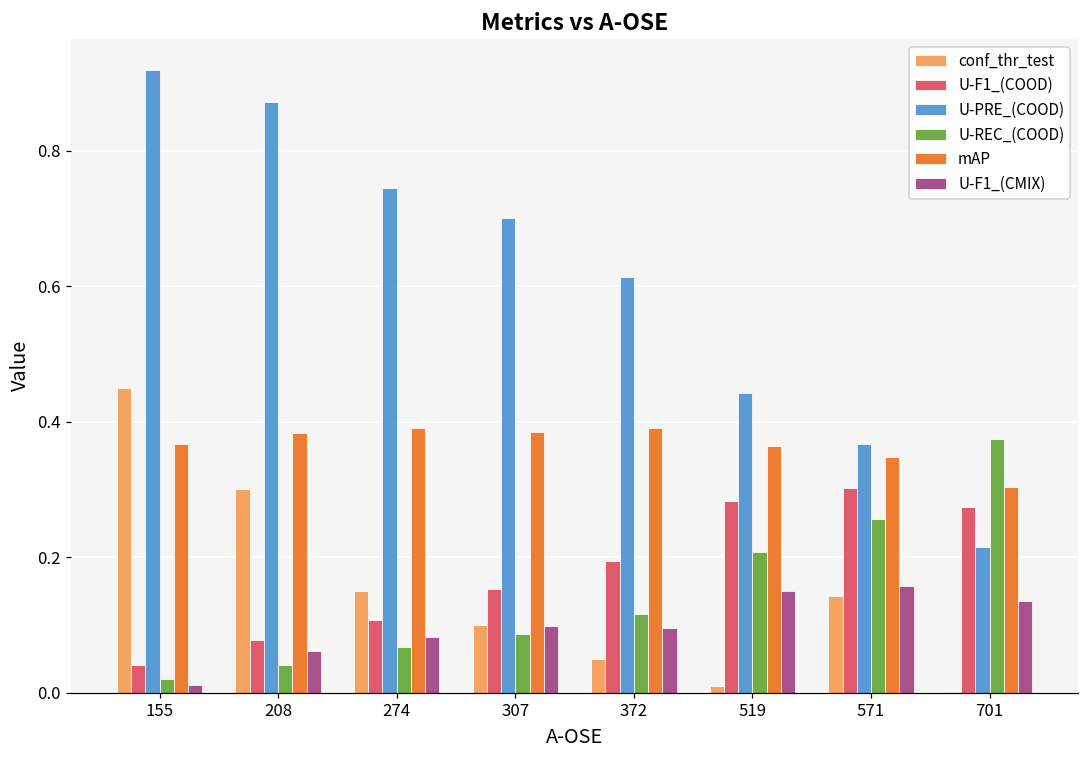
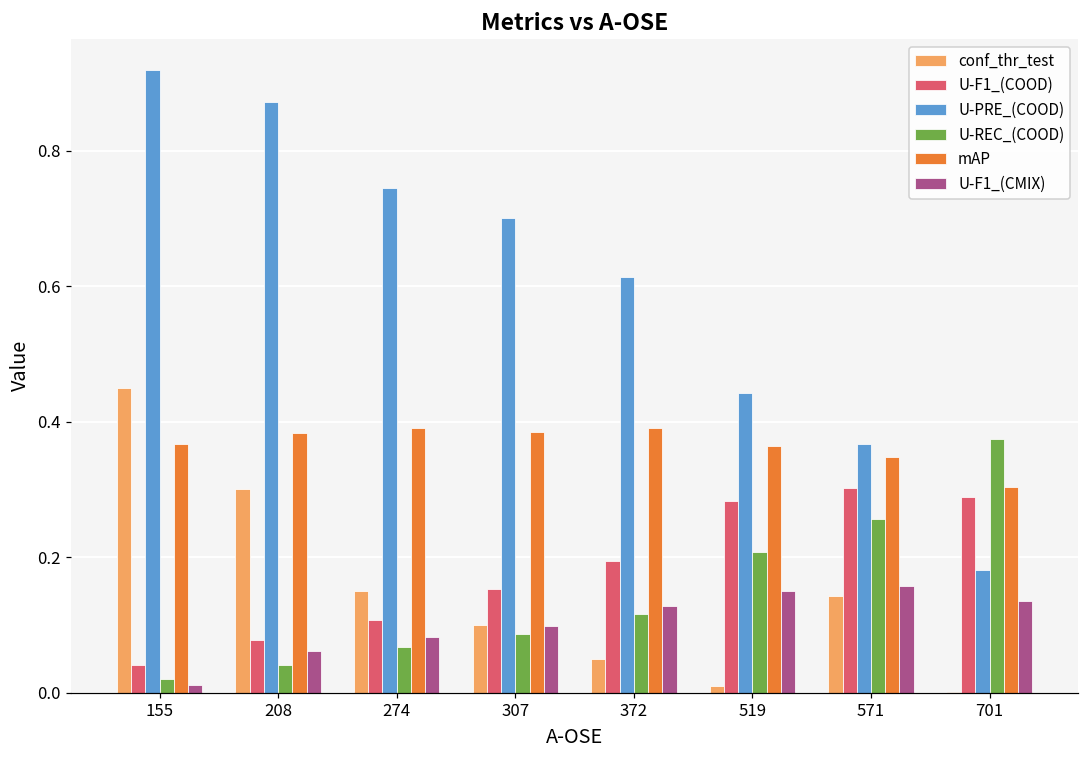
U-F1_(CMIX), 372: 0.10 -> 0.13
U-F1_(COOD), 701: 0.27 -> 0.29
U-PRE_(COOD), 701: 0.22 -> 0.18
